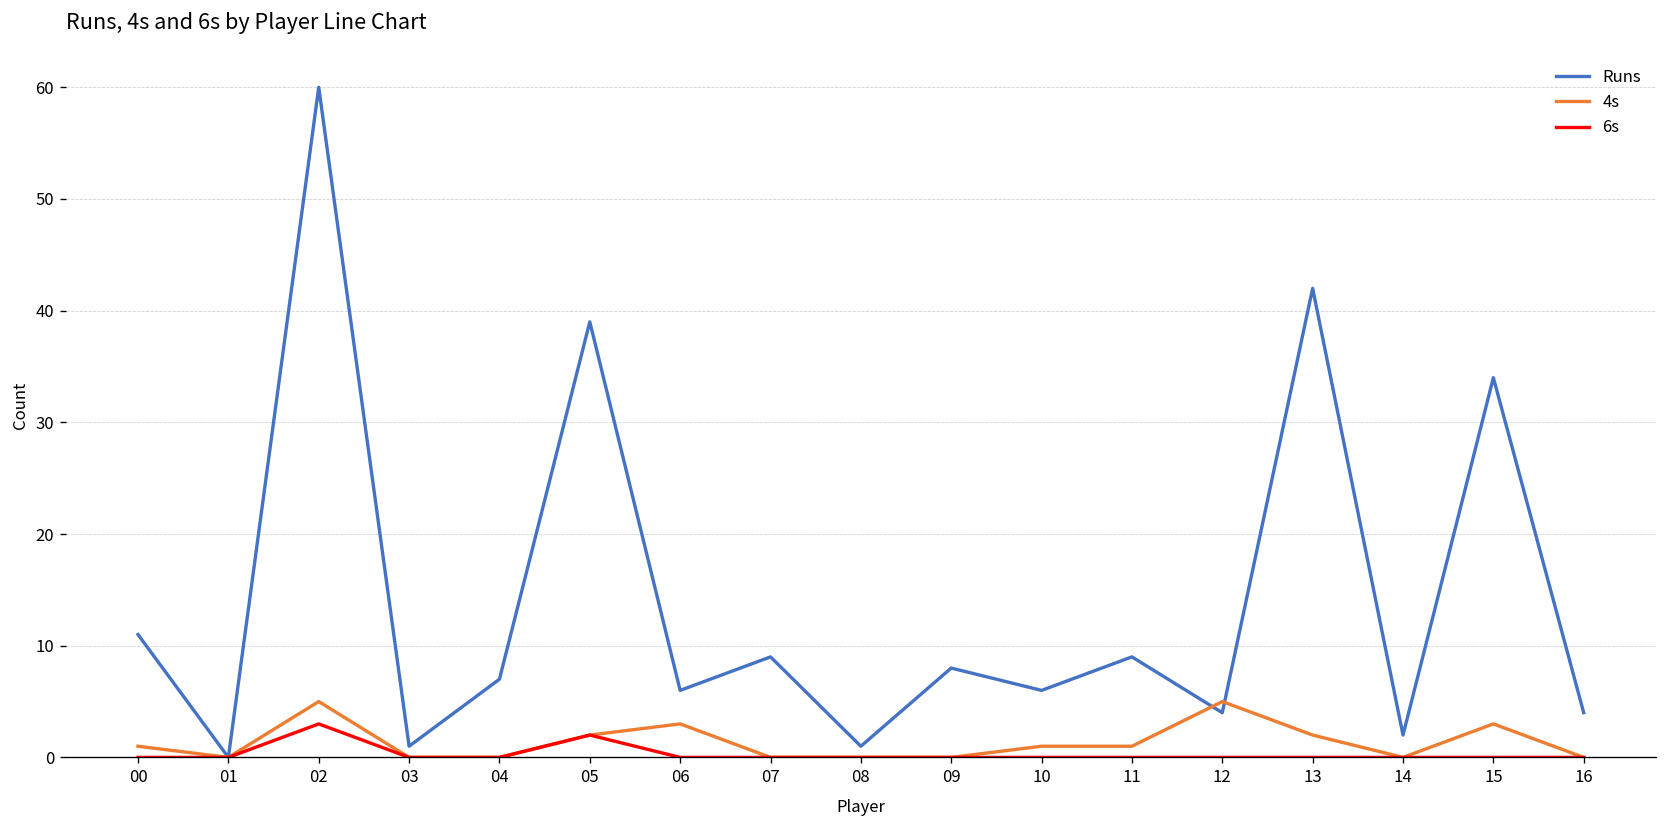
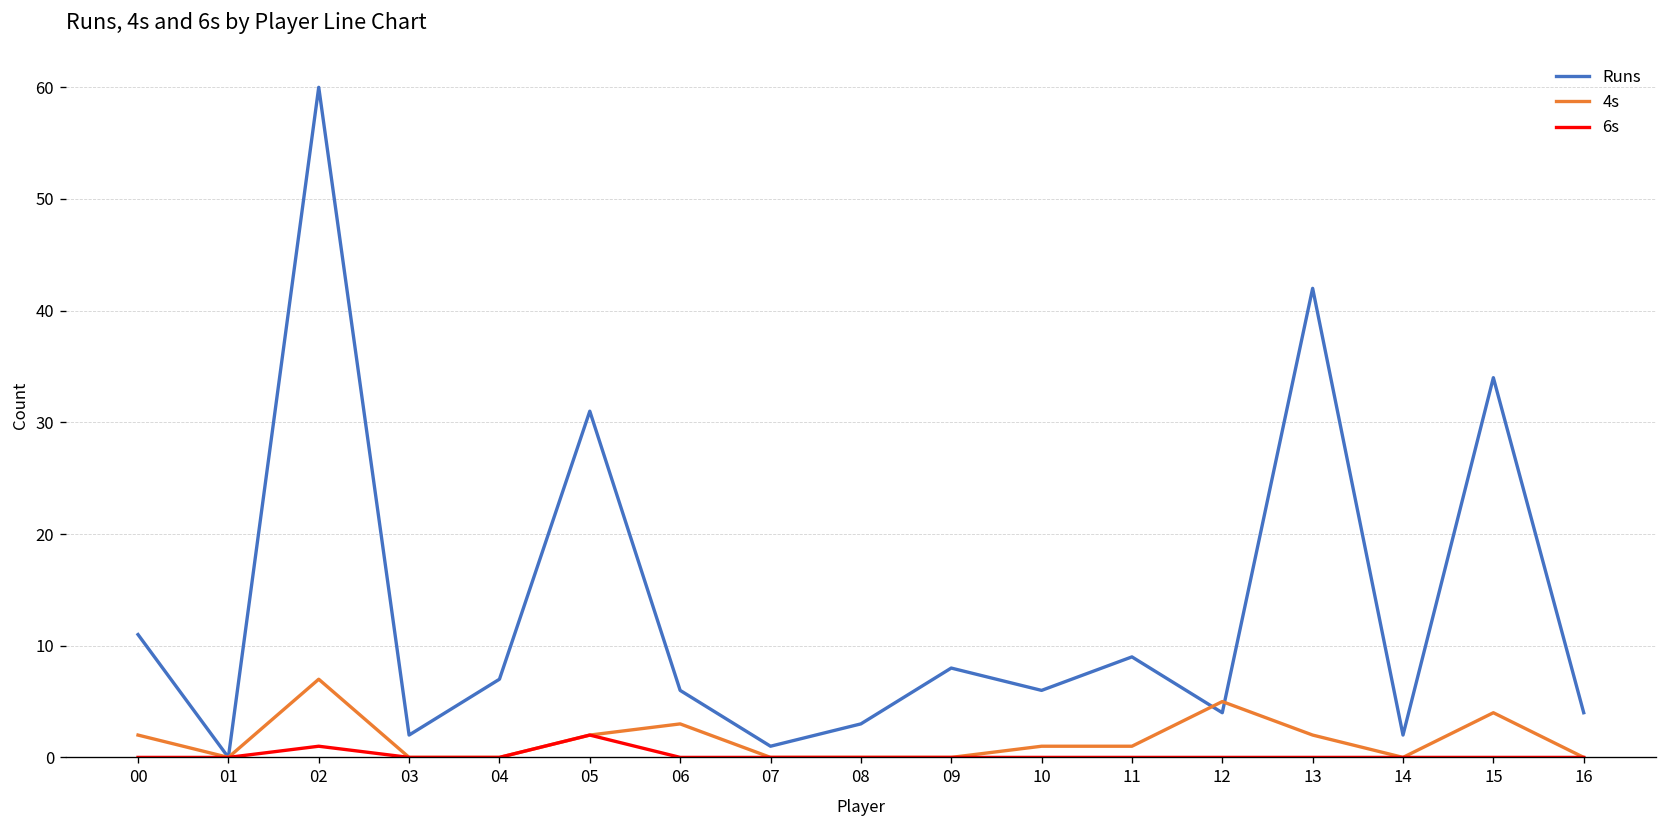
4s, 00: 1 -> 2
4s, 02: 5 -> 7
6s, 02: 3 -> 1
Runs, 03: 1 -> 2
Runs, 05: 39 -> 31
Runs, 07: 9 -> 1
Runs, 08: 1 -> 3
4s, 15: 3 -> 4
